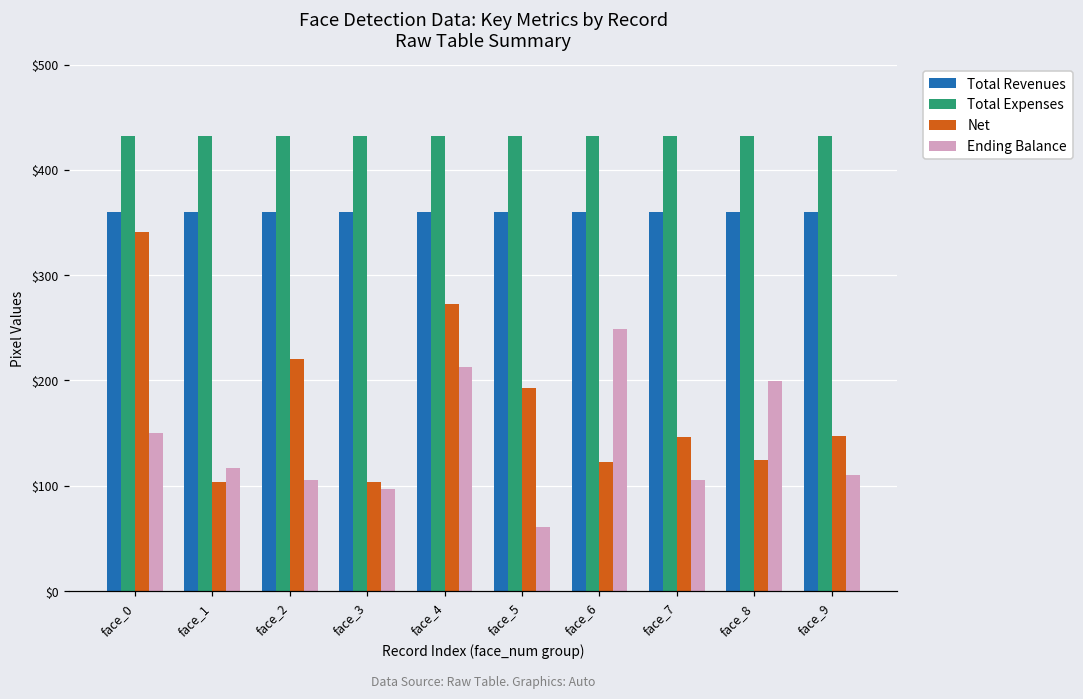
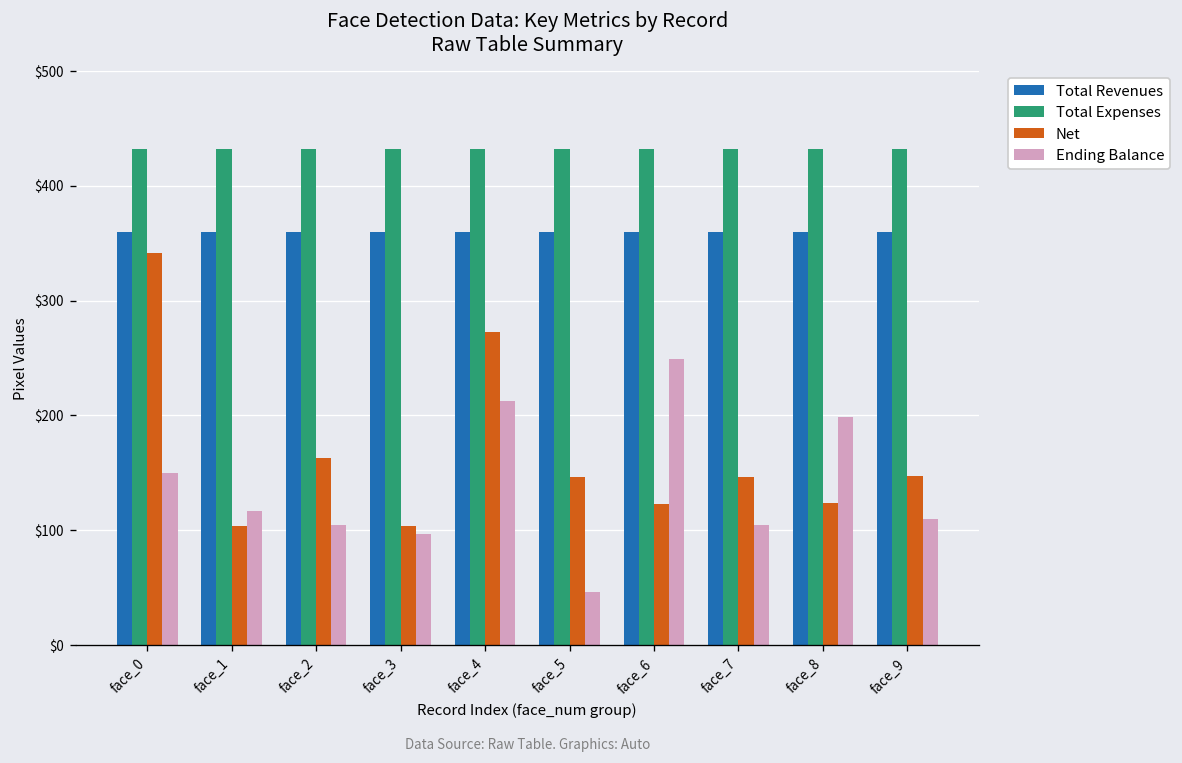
Net, face_2: $220 -> $160
Net, face_5: $190 -> $150
Ending Balance, face_5: $60 -> $50
